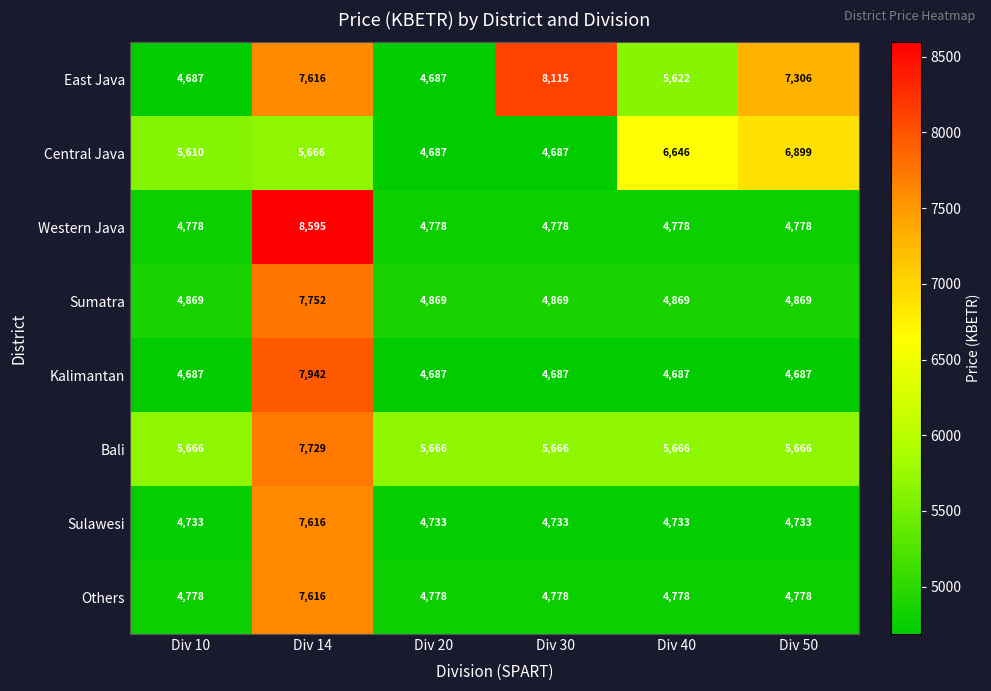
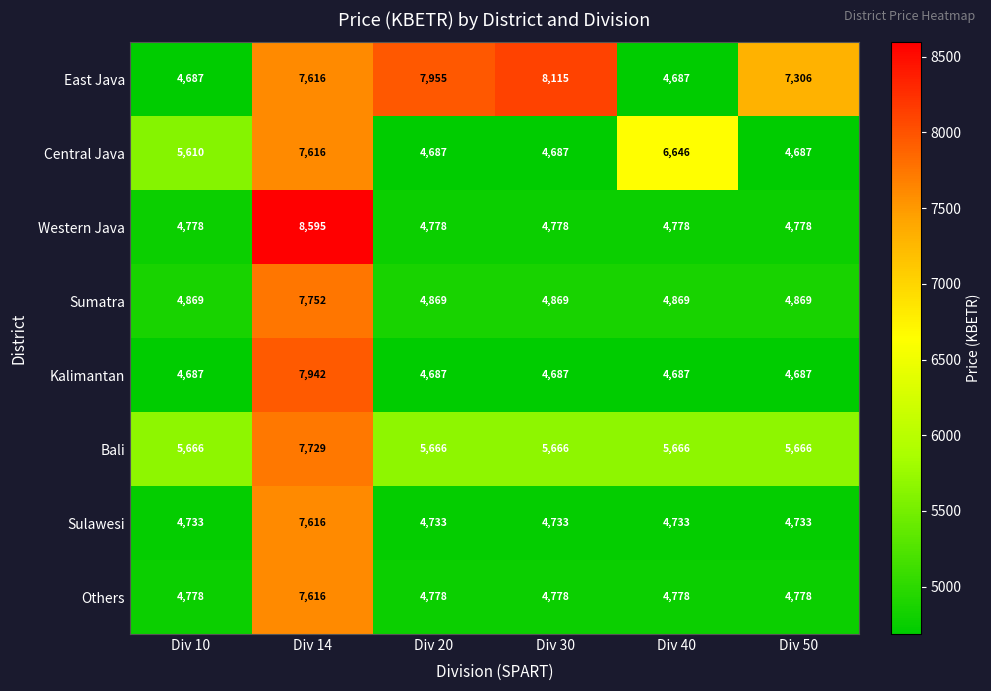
East Java, Div 20: 4,687 -> 7,955
East Java, Div 40: 5,622 -> 4,687
Central Java, Div 14: 5,666 -> 7,616
Central Java, Div 50: 6,899 -> 4,687
